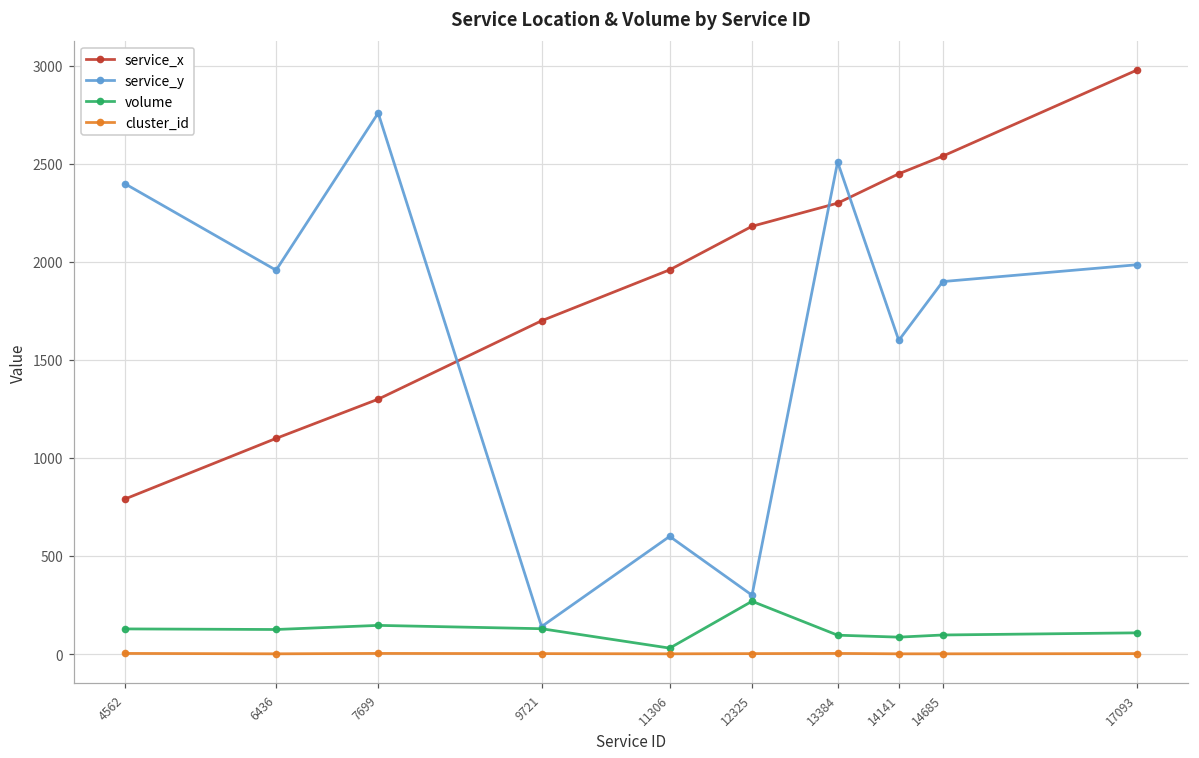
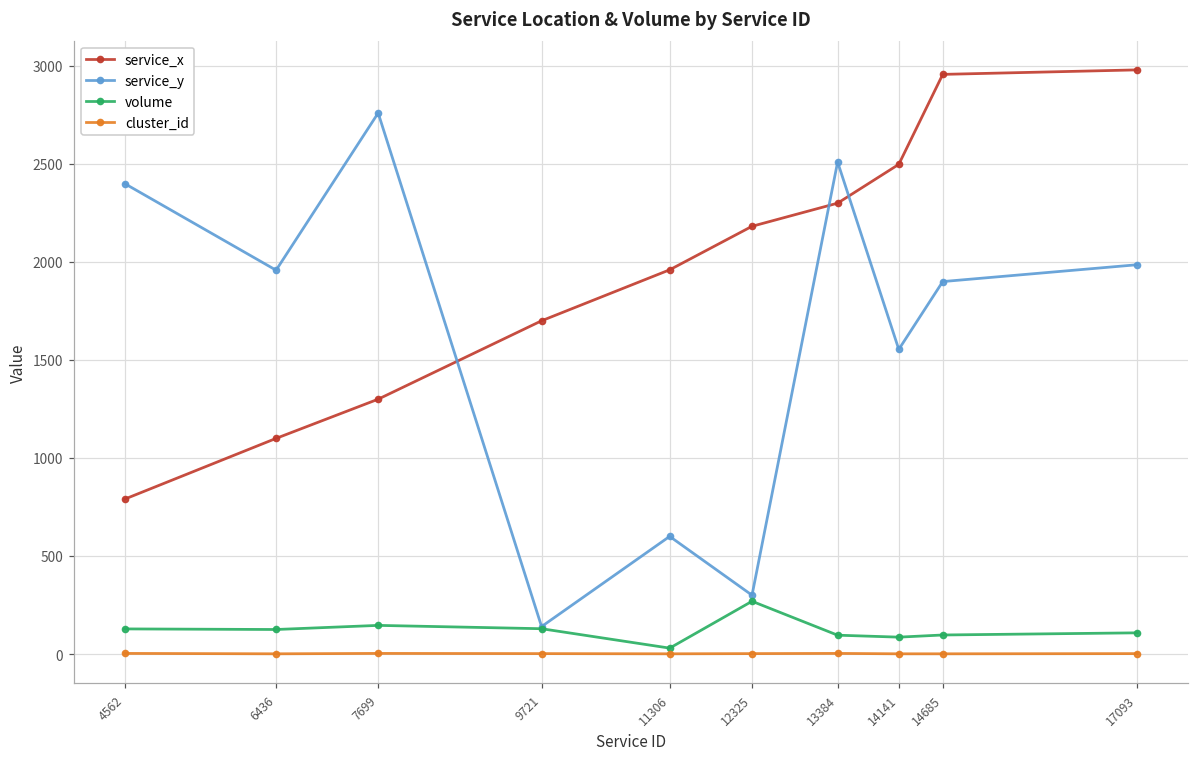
service_x, 14141: 2450 -> 2500
service_y, 14141: 1600 -> 1550
service_x, 14685: 2540 -> 2960
